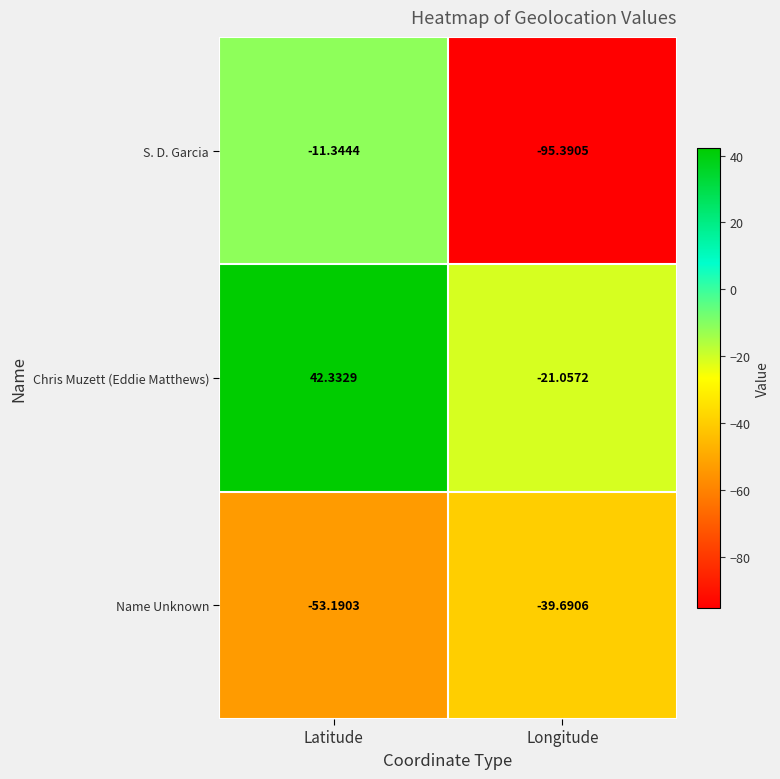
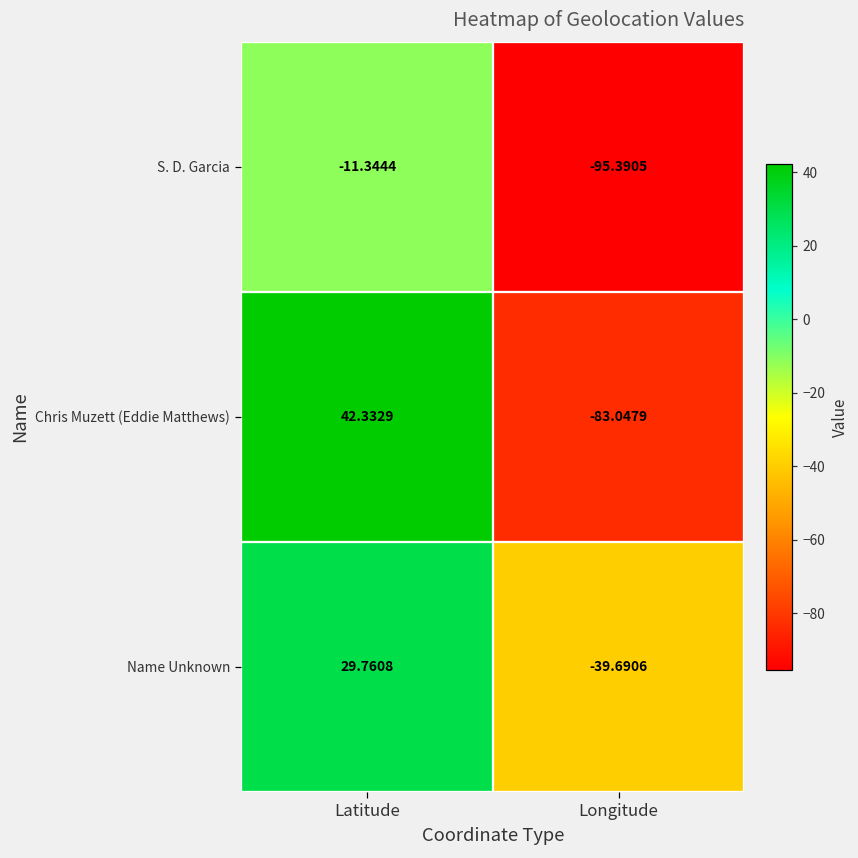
Chris Muzett (Eddie Matthews), Longitude: -21.0572 -> -83.0479
Name Unknown, Latitude: -53.1903 -> 29.7608
